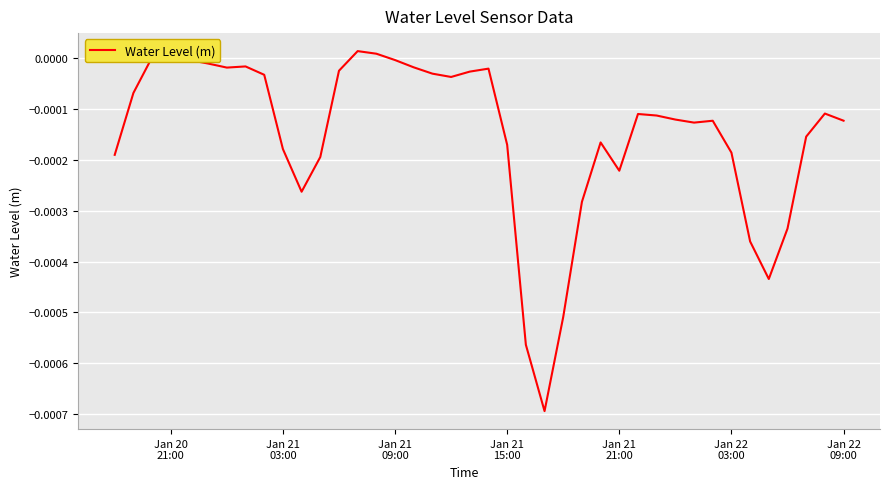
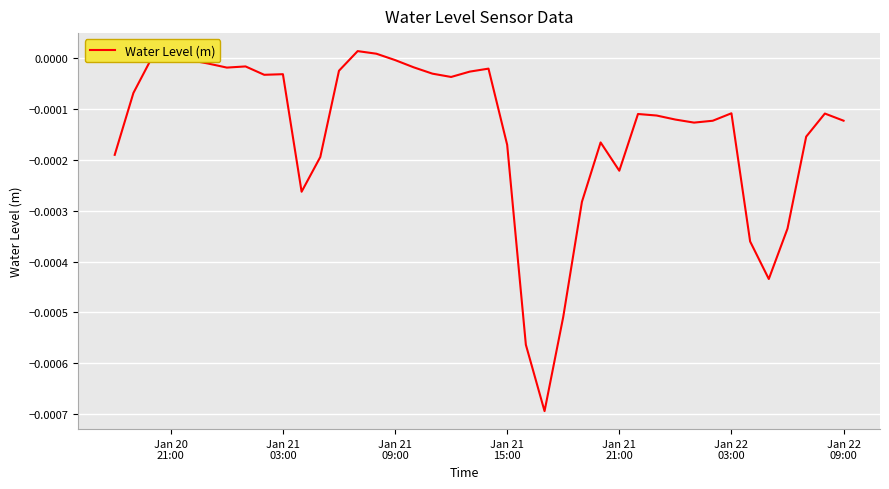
Jan 21 03:00: -0.00018 -> -0.00003
Jan 22 03:00: -0.00019 -> -0.00011
